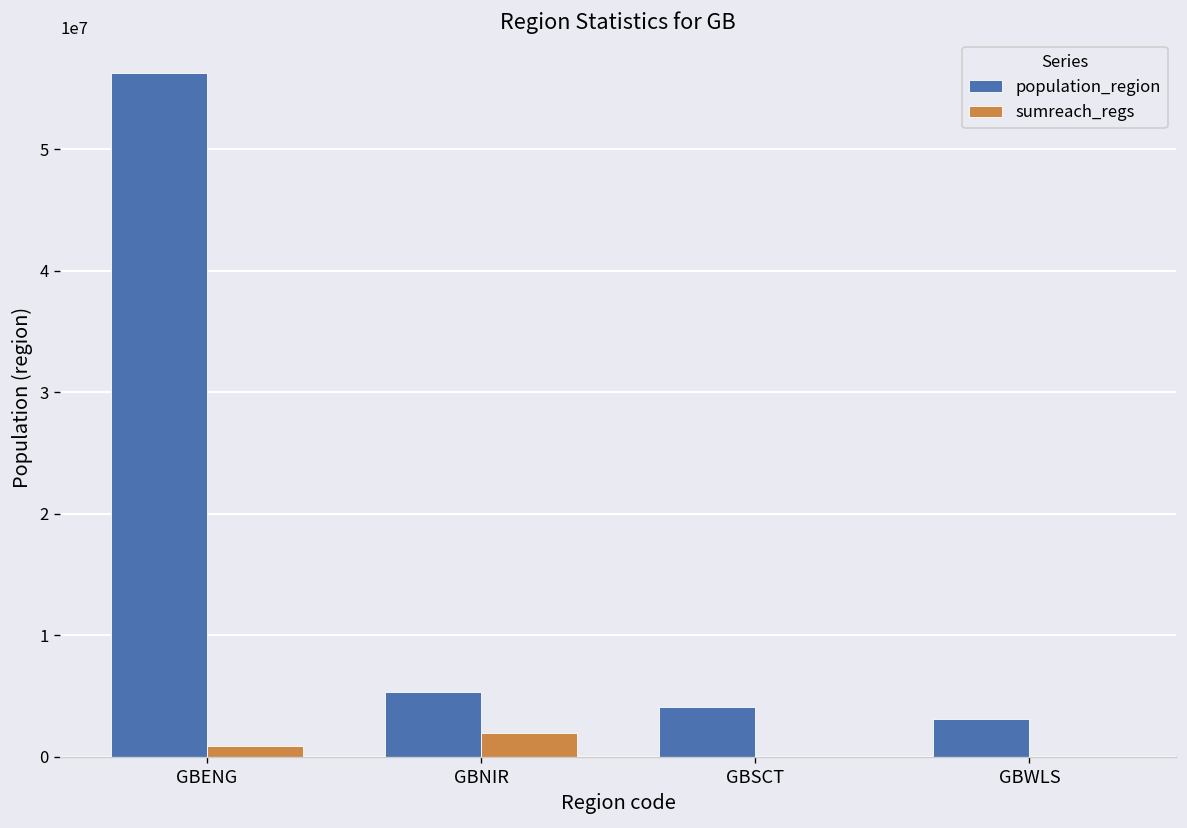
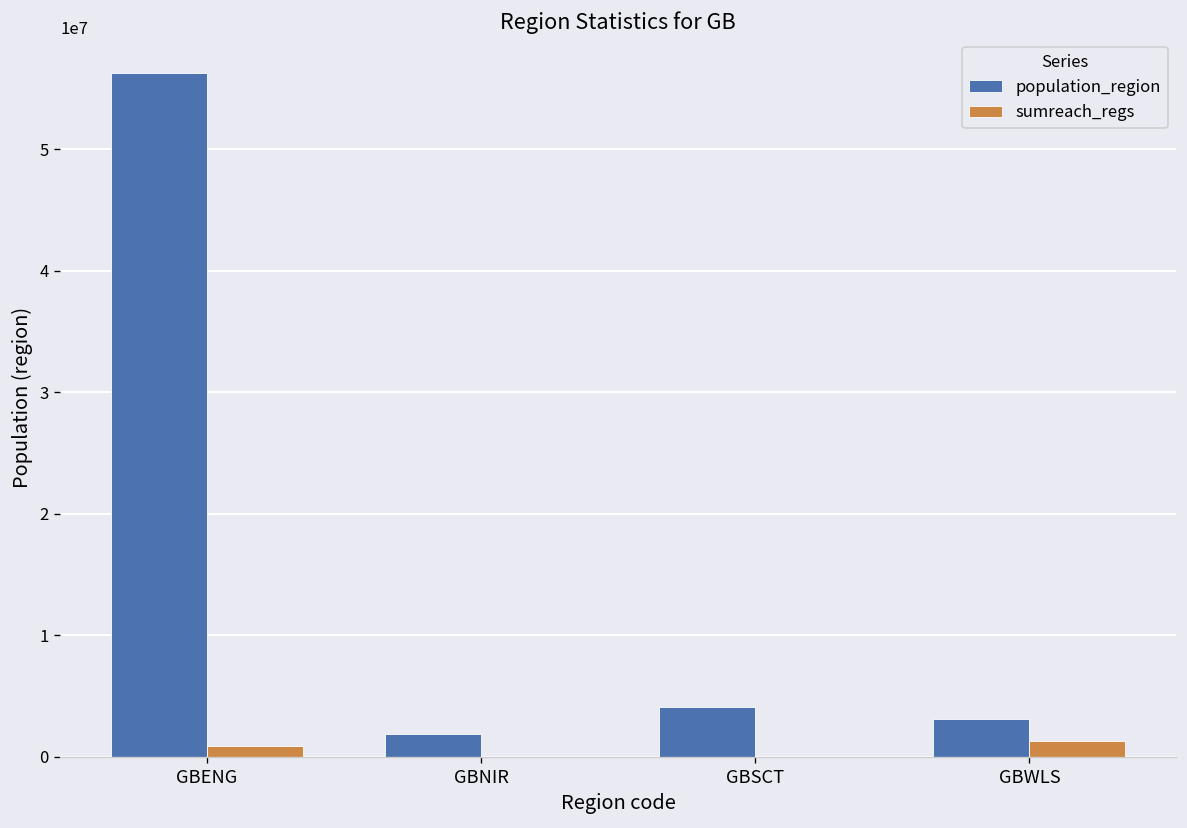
population_region, GBNIR: 5400000 -> 1900000
sumreach_regs, GBNIR: 1900000 -> 0
sumreach_regs, GBWLS: 0 -> 1300000
